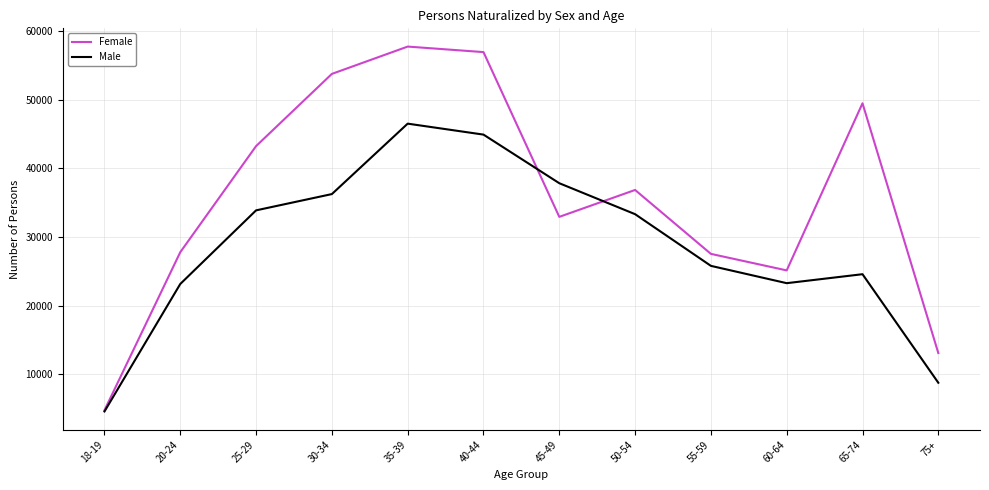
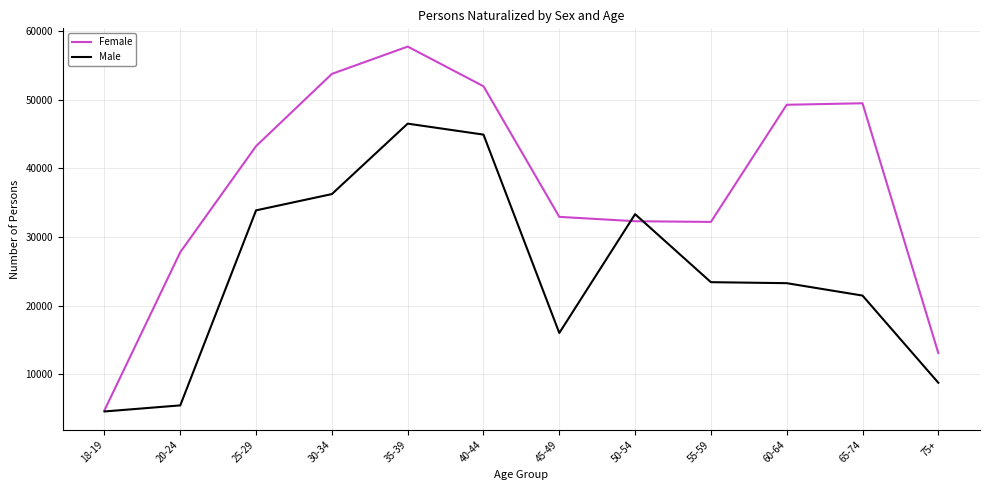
Male, 20-24: 23000 -> 5000
Female, 40-44: 57000 -> 52000
Male, 45-49: 38000 -> 16000
Female, 50-54: 37000 -> 32000
Female, 55-59: 28000 -> 32000
Male, 55-59: 26000 -> 23000
Female, 60-64: 25000 -> 49000
Male, 65-74: 25000 -> 21000
